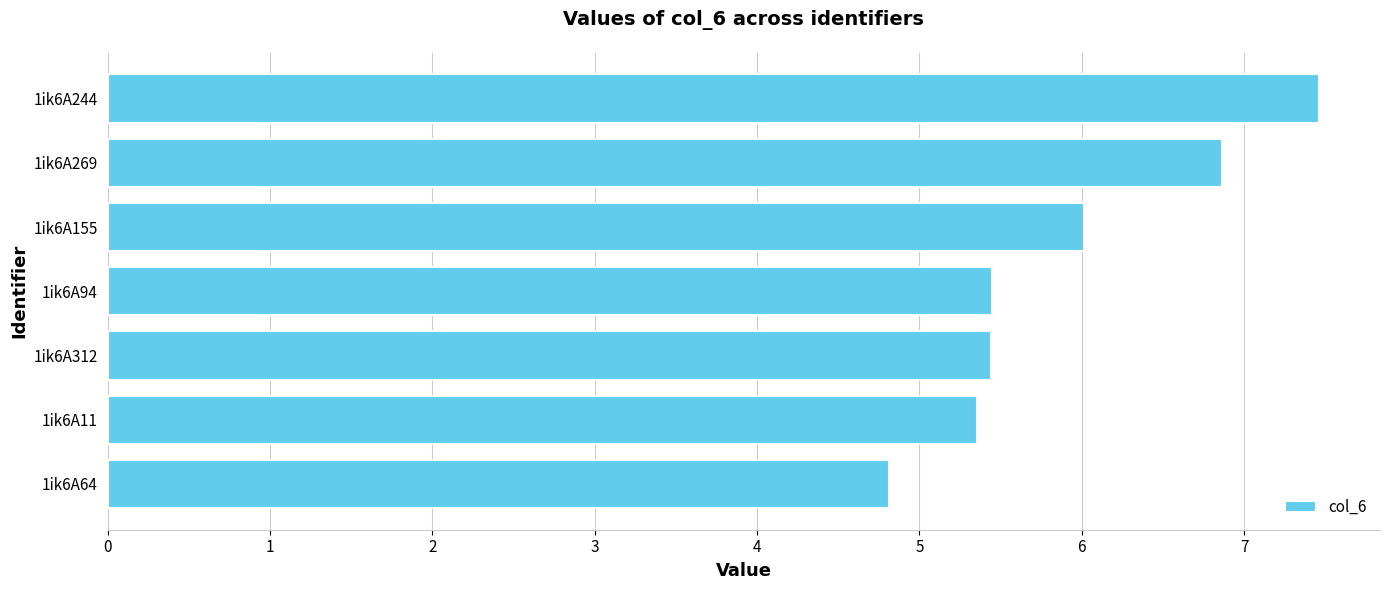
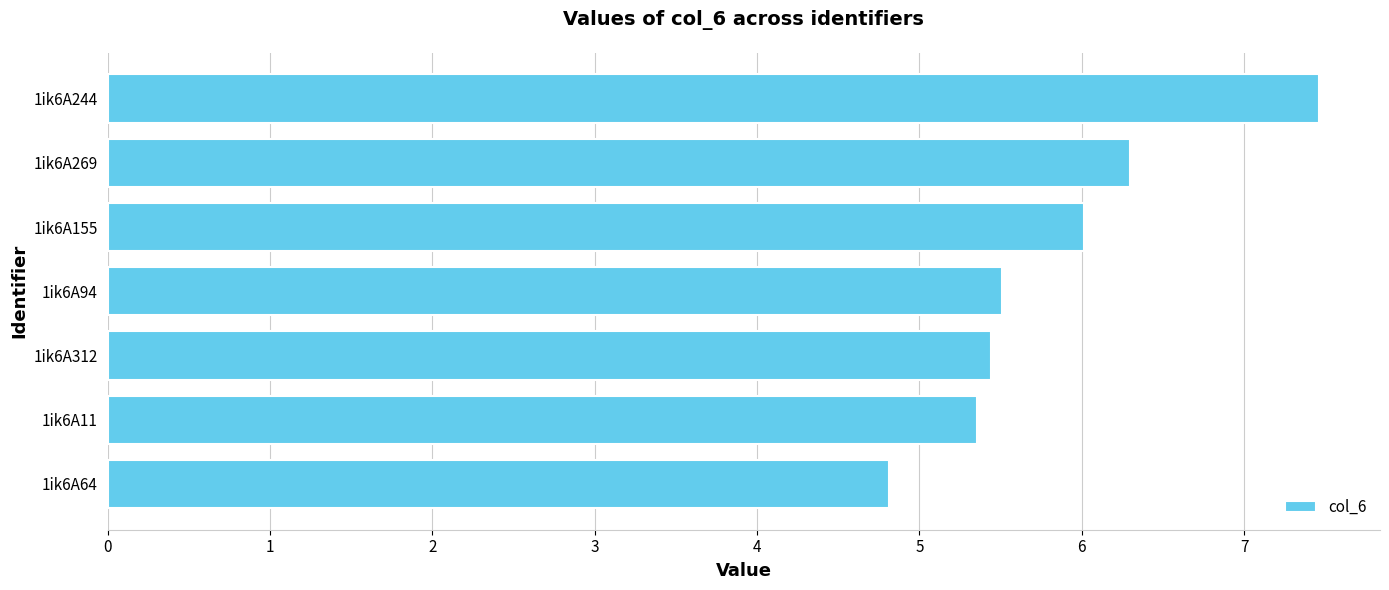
1ik6A269: 6.87 -> 6.30
1ik6A94: 5.45 -> 5.51
